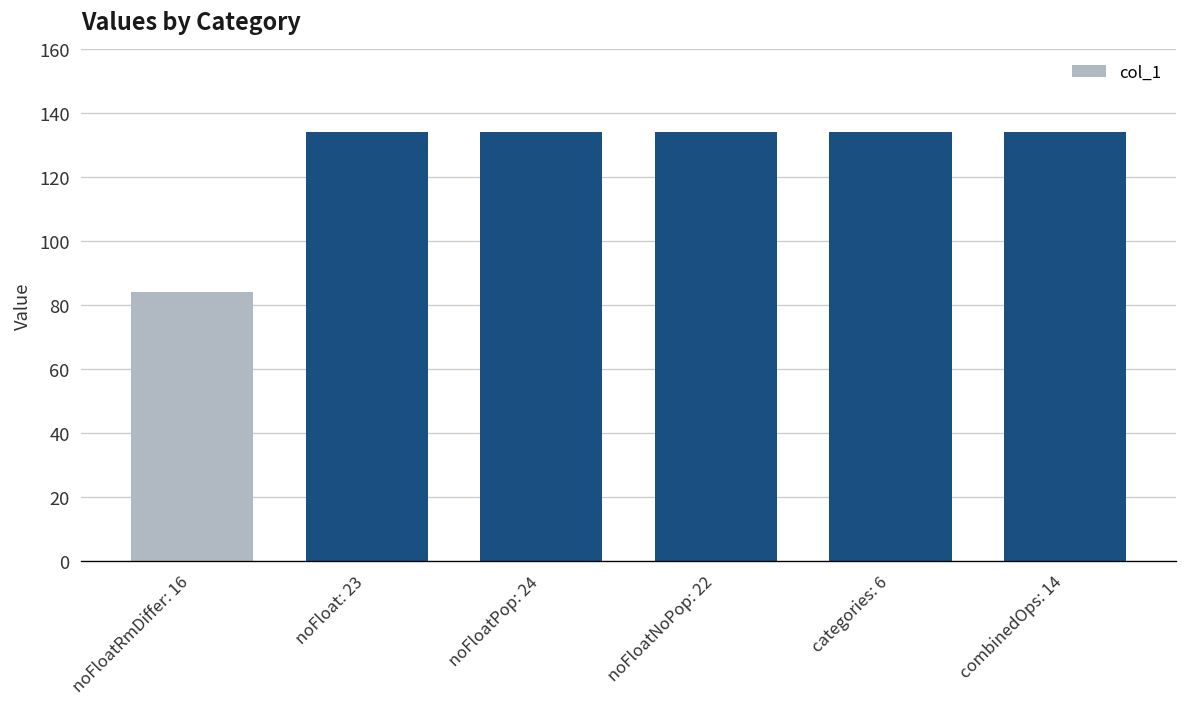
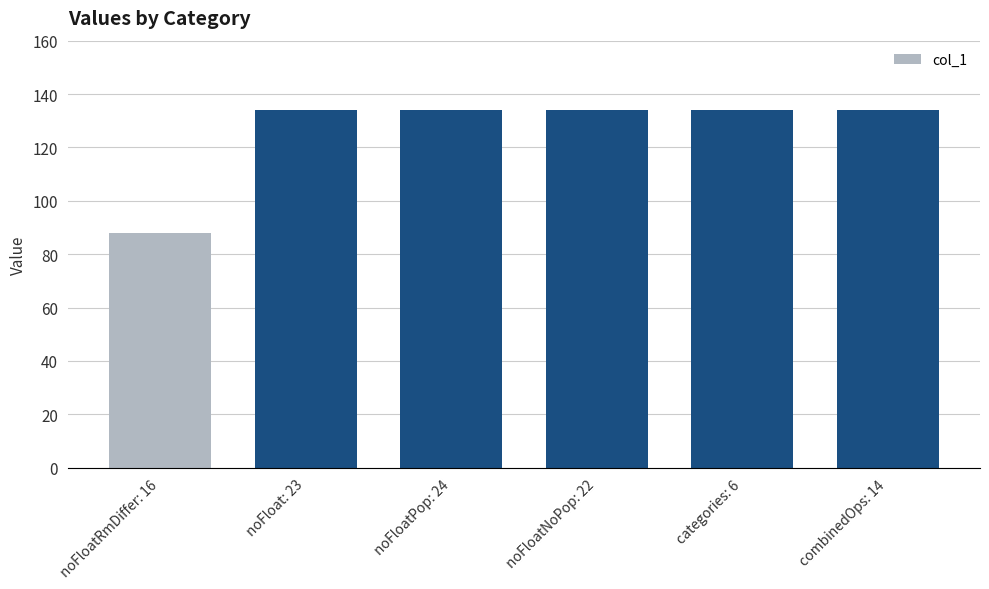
noFloatRmDiffer: 16: 84 -> 88
